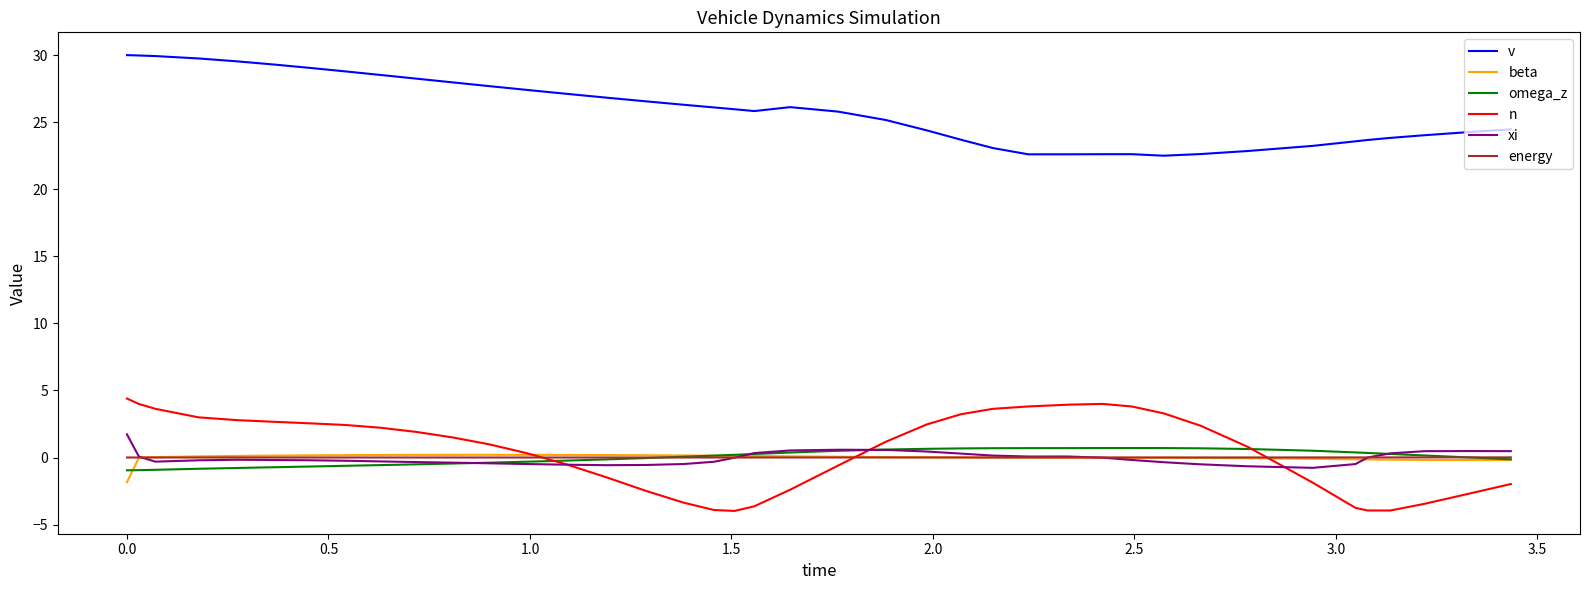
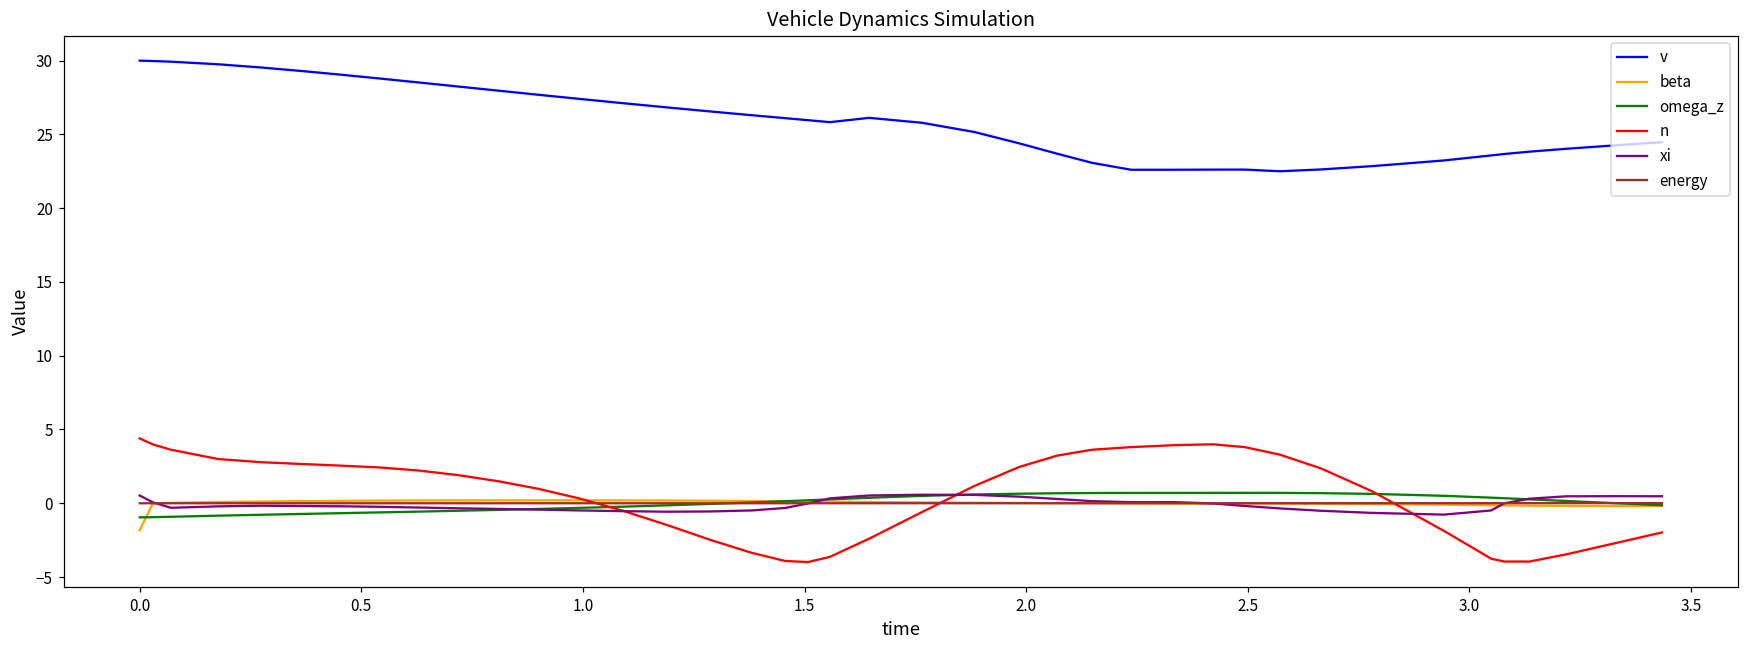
xi, 0.0: 1.7 -> 0.5
